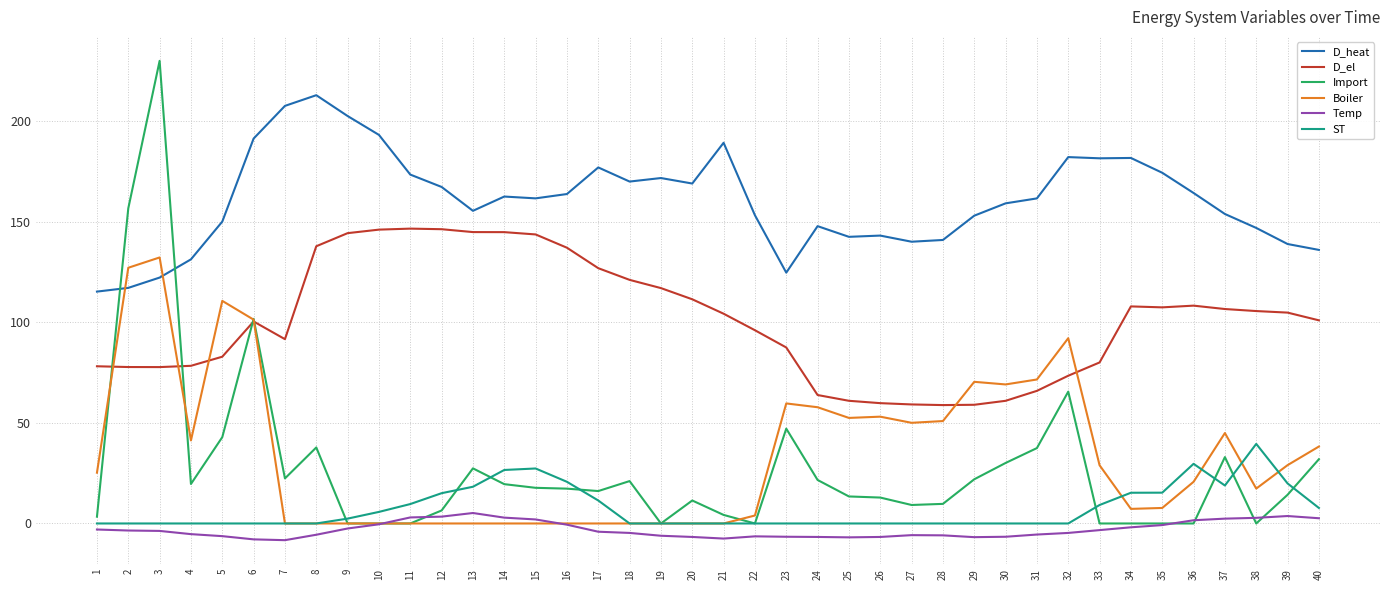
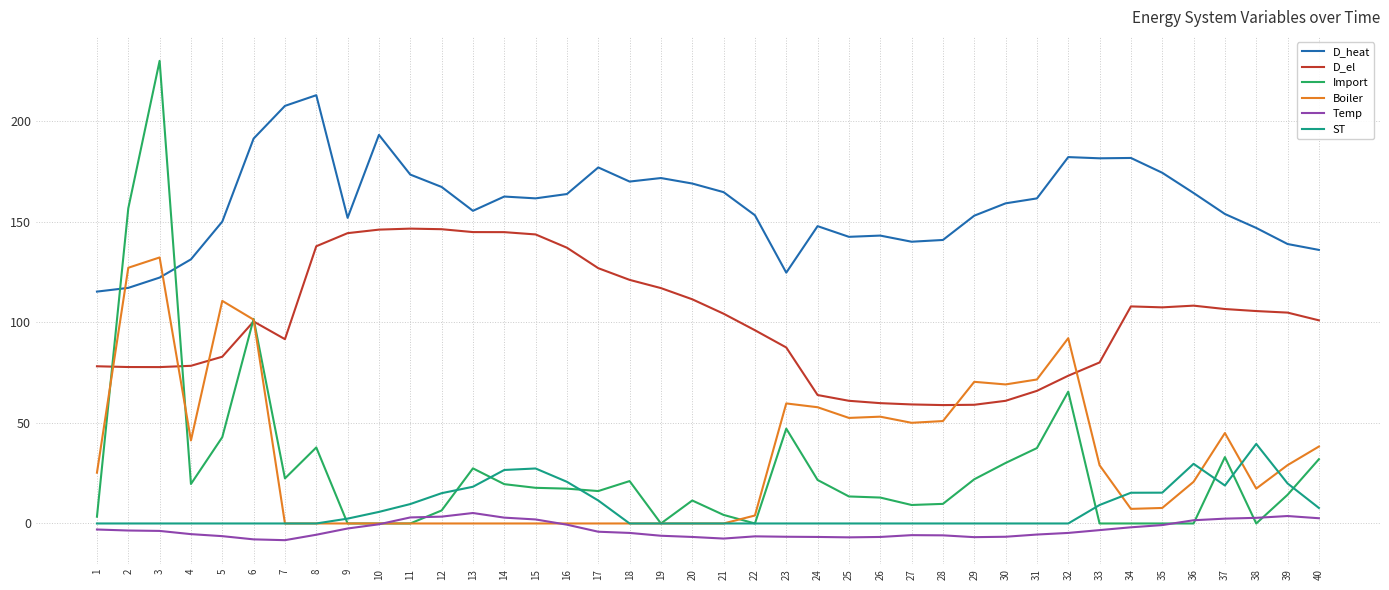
D_heat, 9: 203 -> 152
D_heat, 21: 189 -> 165
